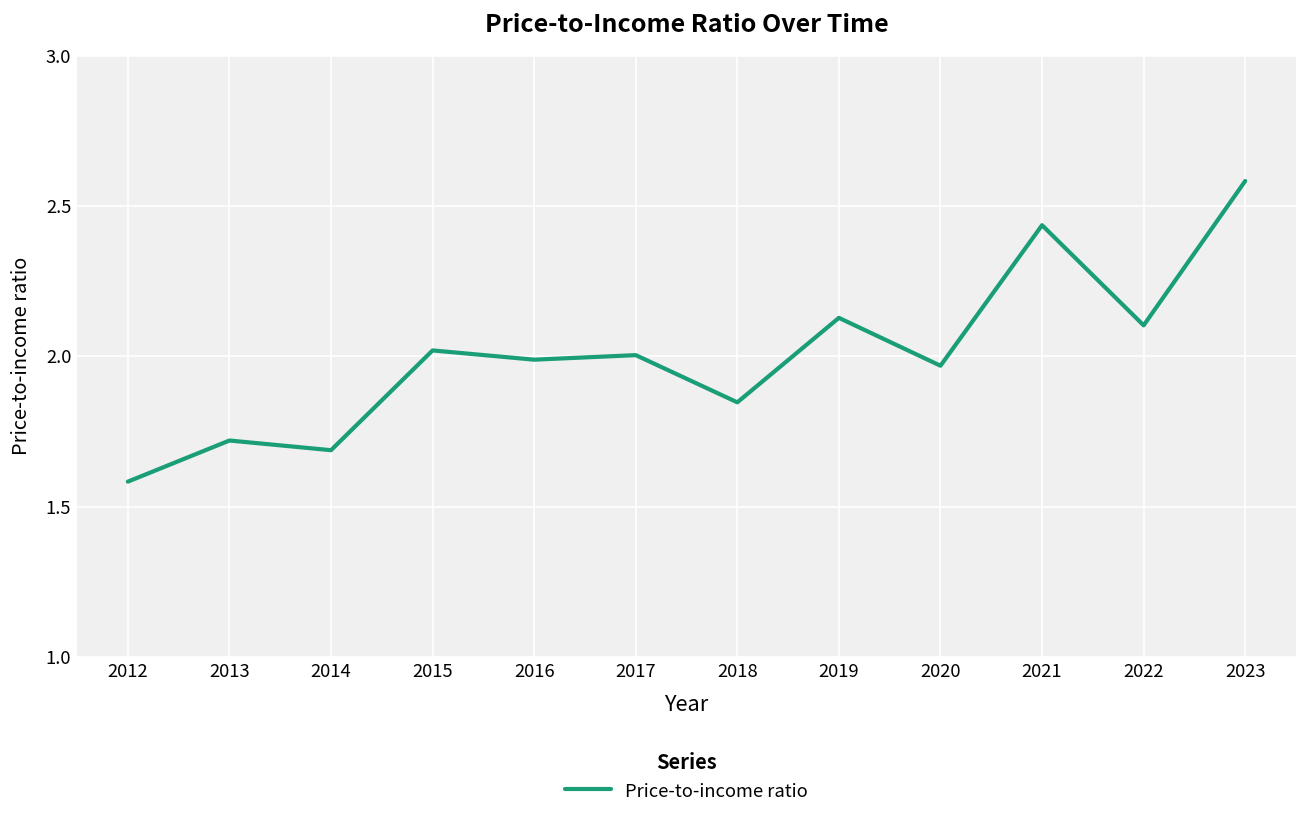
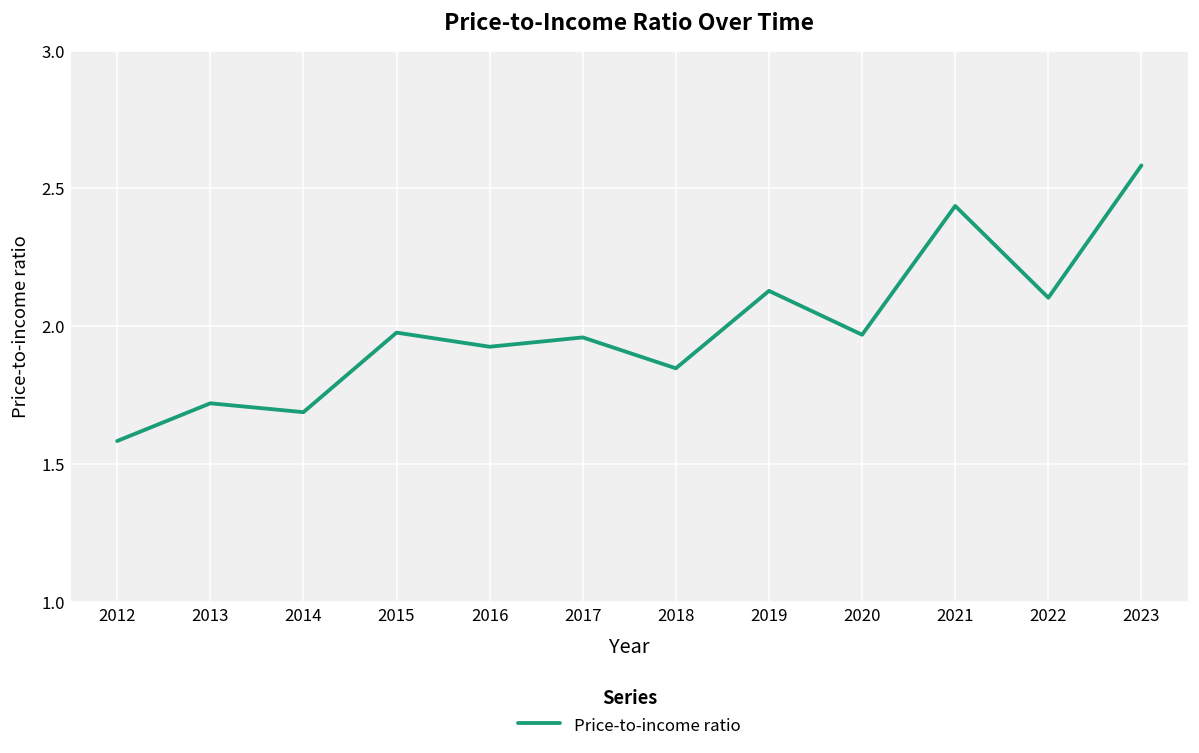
2015: 2.02 -> 1.98
2016: 1.99 -> 1.92
2017: 2.00 -> 1.96
